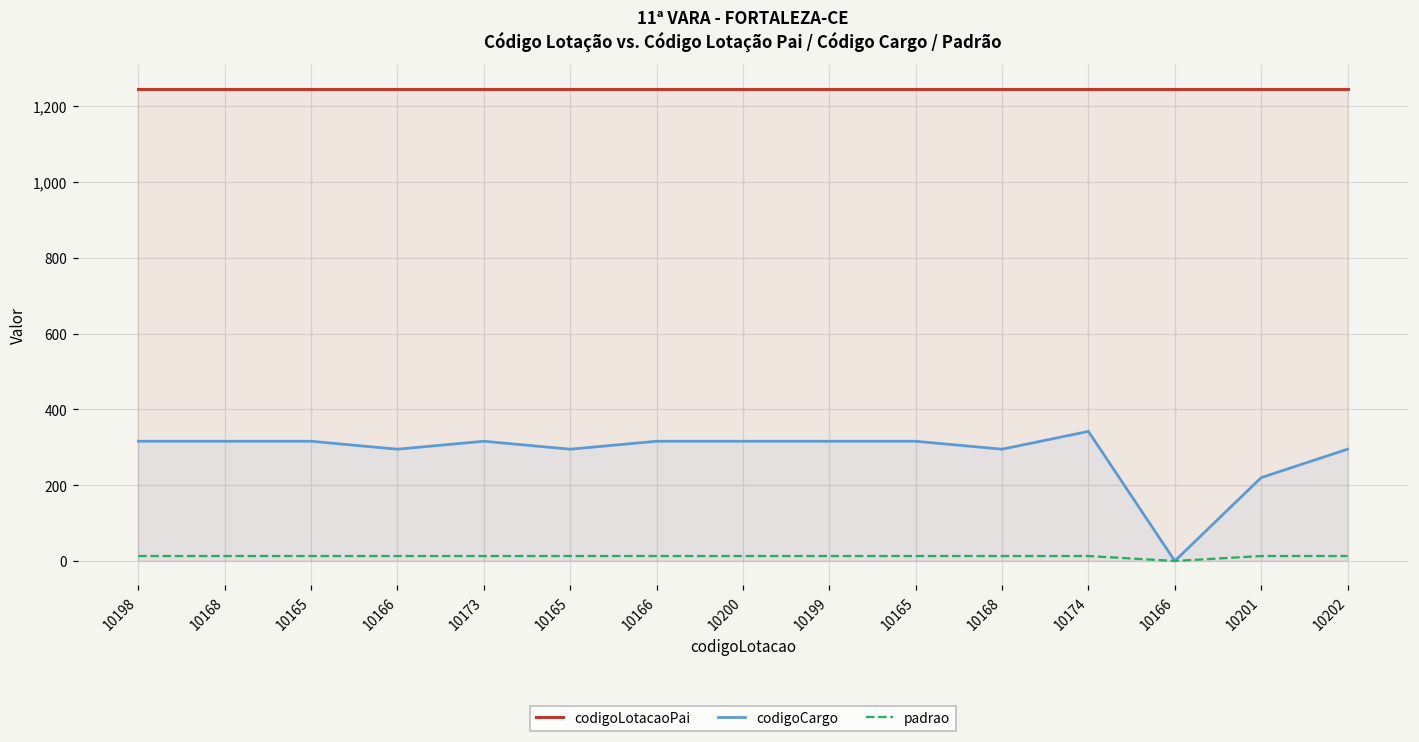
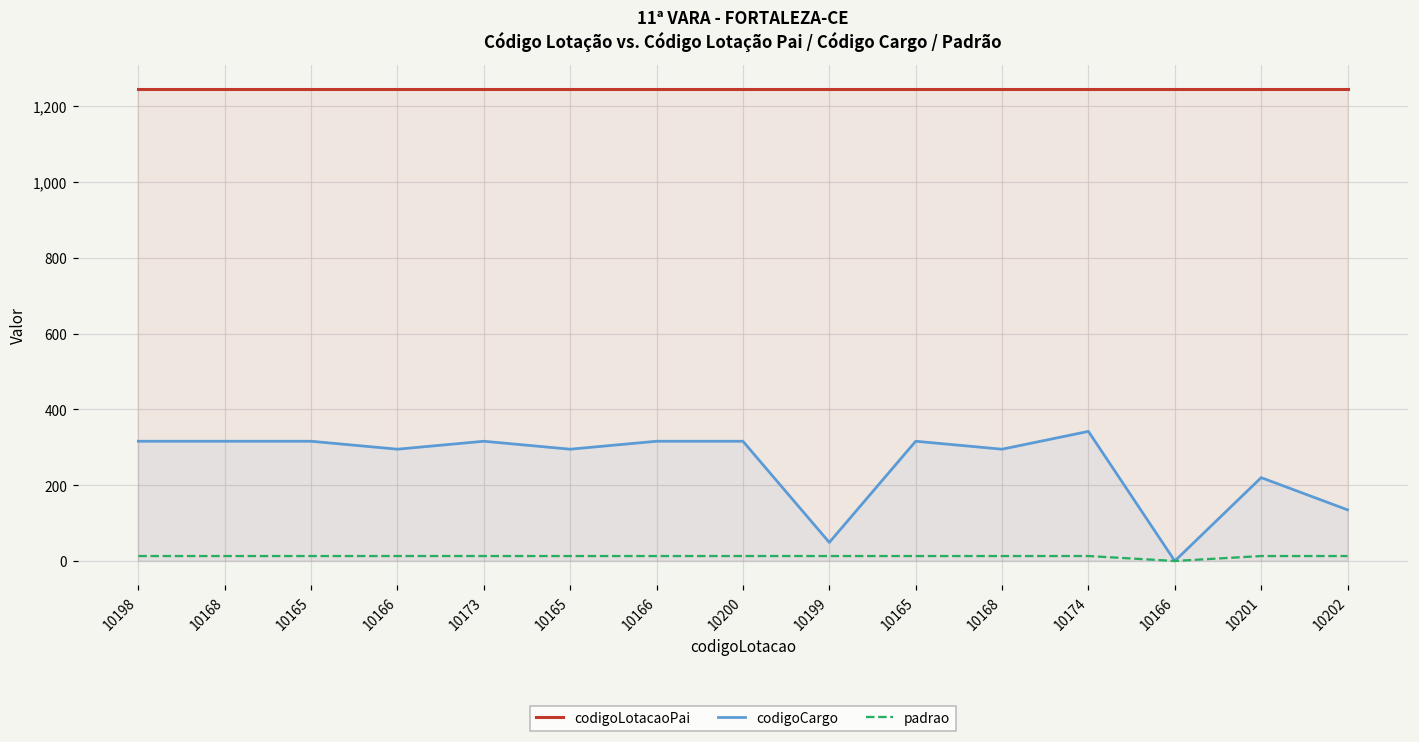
codigoCargo, 10199: 320 -> 50
codigoCargo, 10202: 300 -> 140
